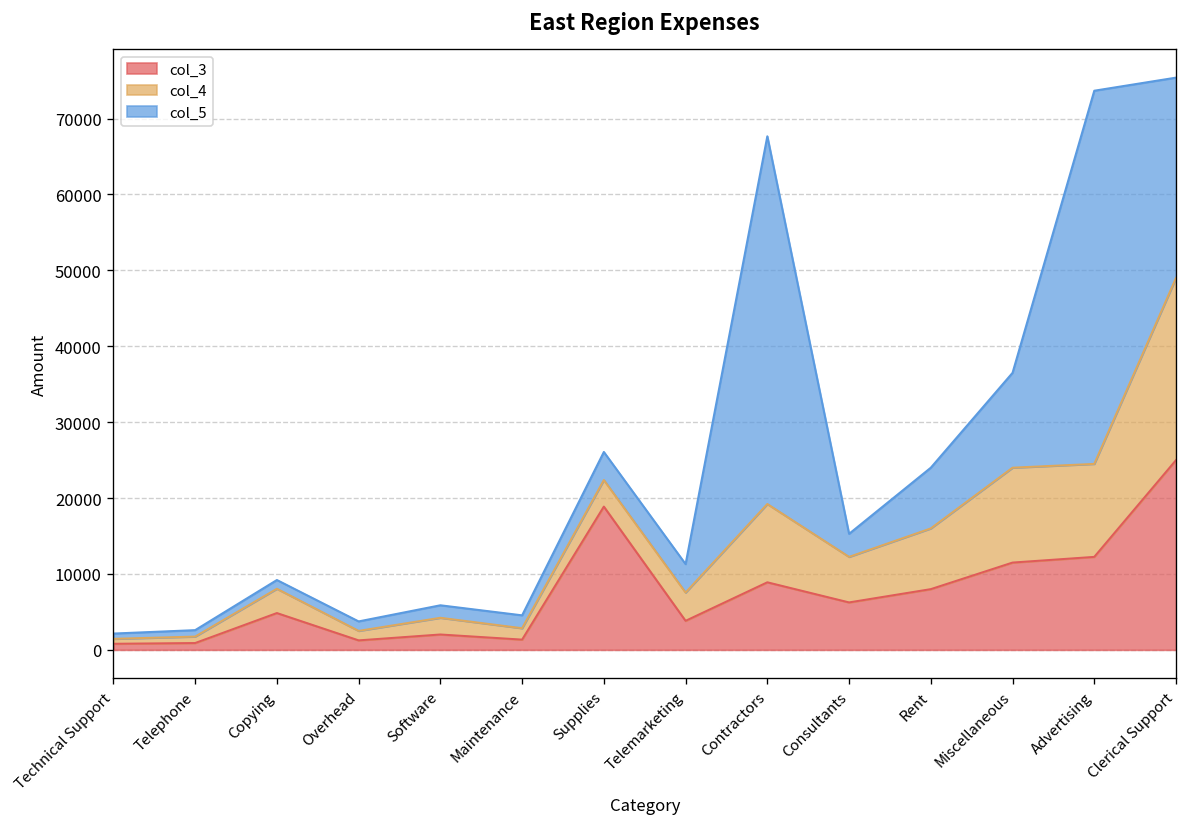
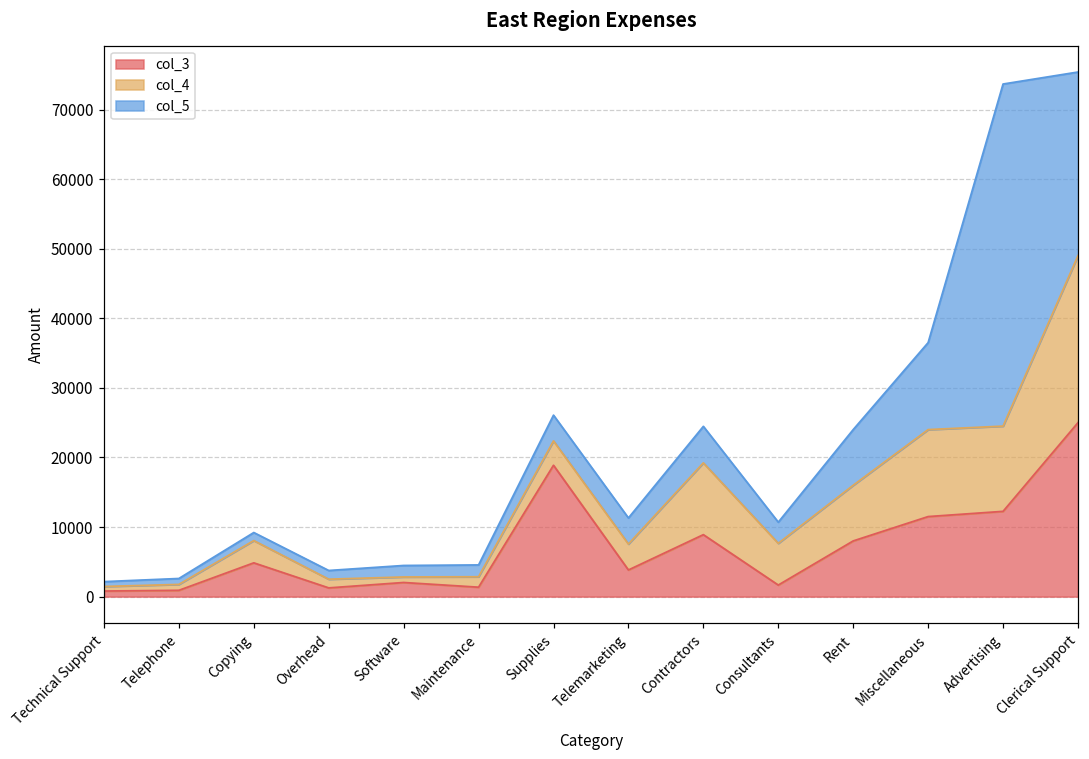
col_4, Software: 2000 -> 1000
col_5, Contractors: 48000 -> 5000
col_3, Consultants: 6000 -> 2000
